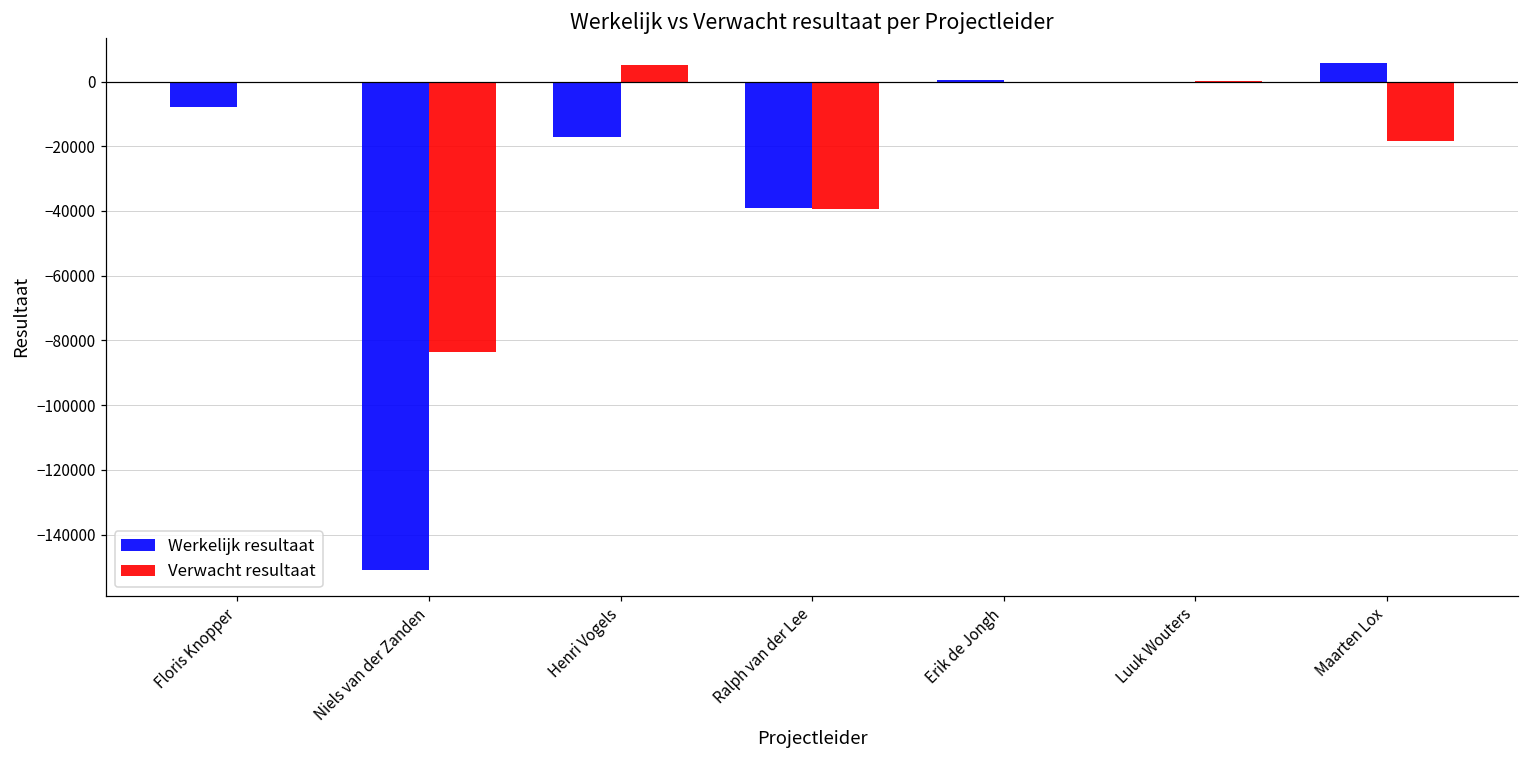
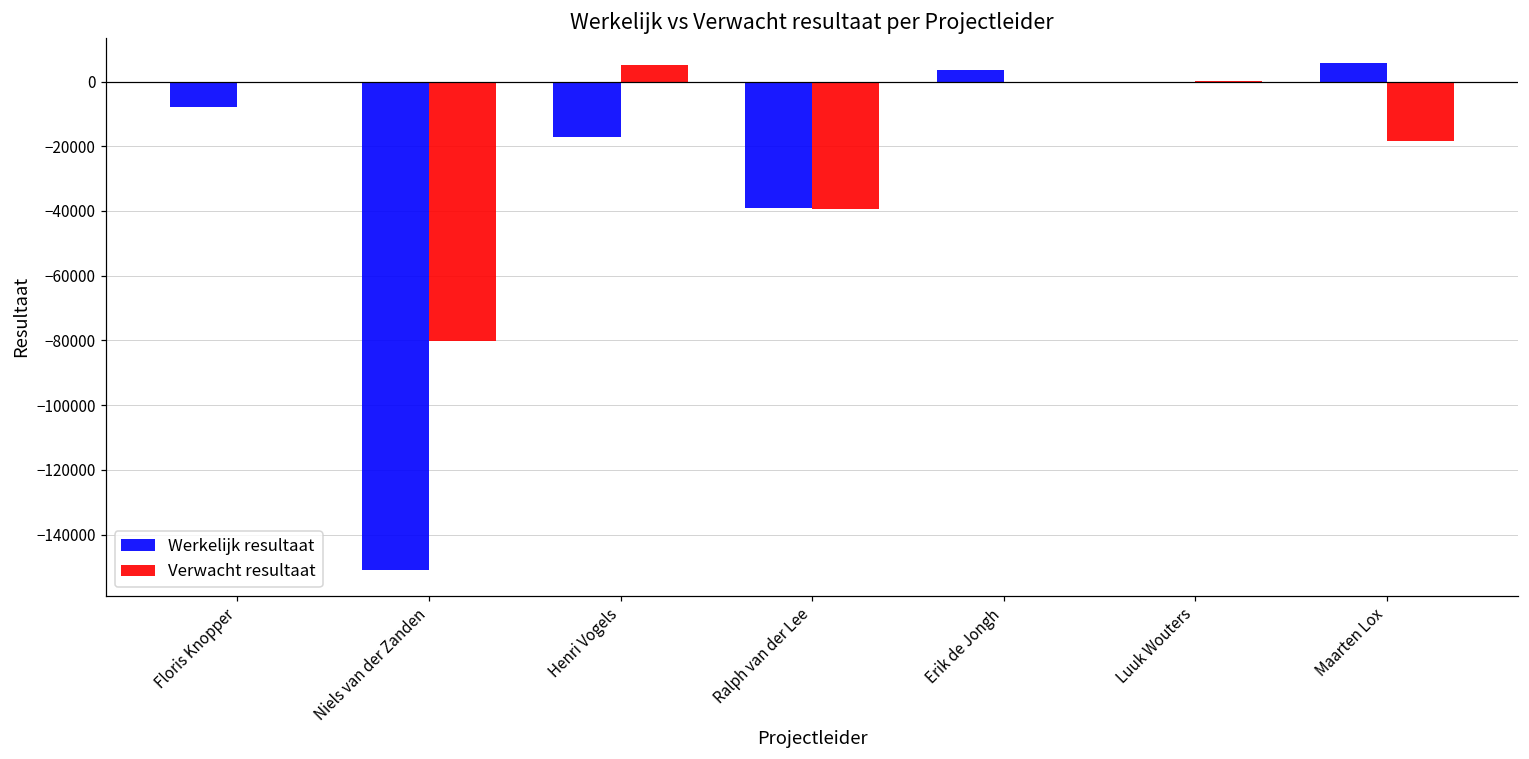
Verwacht resultaat, Niels van der Zanden: -84000 -> -80000
Werkelijk resultaat, Erik de Jongh: 0 -> 4000
